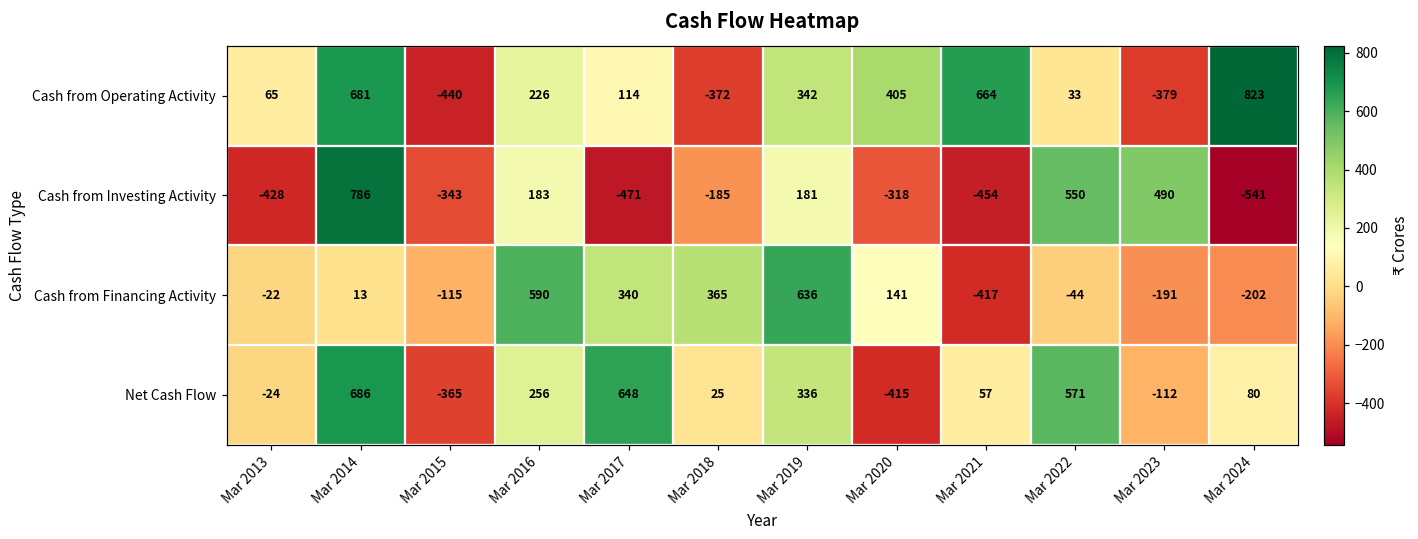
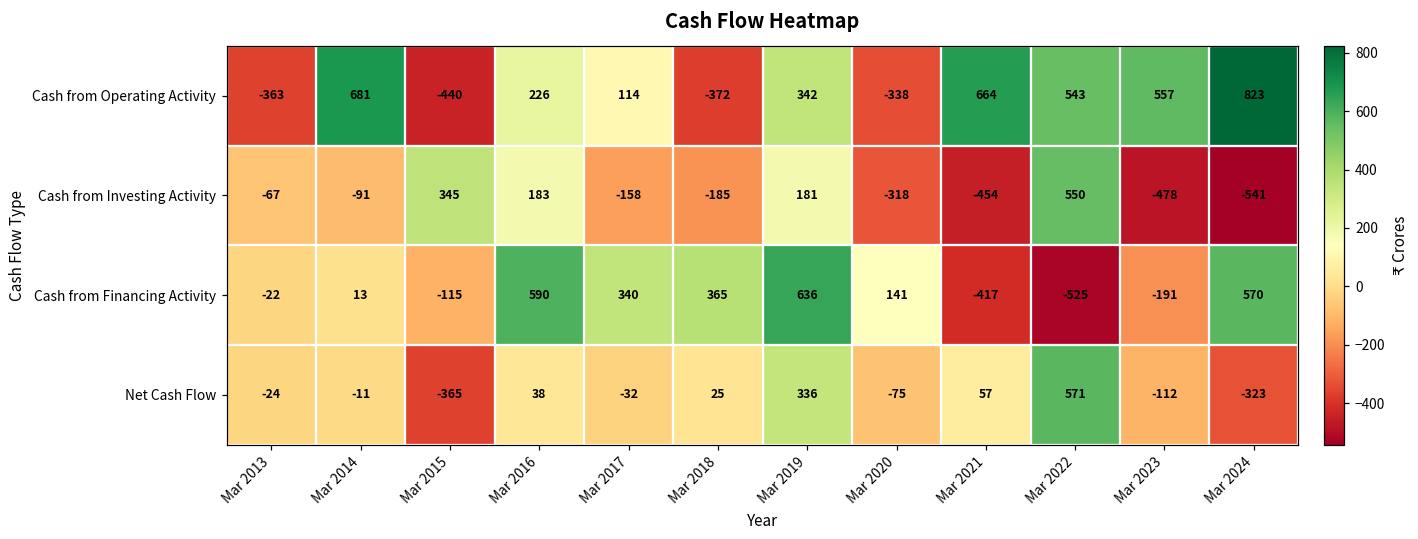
Cash from Operating Activity, Mar 2013: 65 -> -363
Cash from Operating Activity, Mar 2020: 405 -> -338
Cash from Operating Activity, Mar 2022: 33 -> 543
Cash from Operating Activity, Mar 2023: -379 -> 557
Cash from Investing Activity, Mar 2013: -428 -> -67
Cash from Investing Activity, Mar 2014: 786 -> -91
Cash from Investing Activity, Mar 2015: -343 -> 345
Cash from Investing Activity, Mar 2017: -471 -> -158
Cash from Investing Activity, Mar 2023: 490 -> -478
Cash from Financing Activity, Mar 2022: -44 -> -525
Cash from Financing Activity, Mar 2024: -202 -> 570
Net Cash Flow, Mar 2014: 686 -> -11
Net Cash Flow, Mar 2016: 256 -> 38
Net Cash Flow, Mar 2017: 648 -> -32
Net Cash Flow, Mar 2020: -415 -> -75
Net Cash Flow, Mar 2024: 80 -> -323
